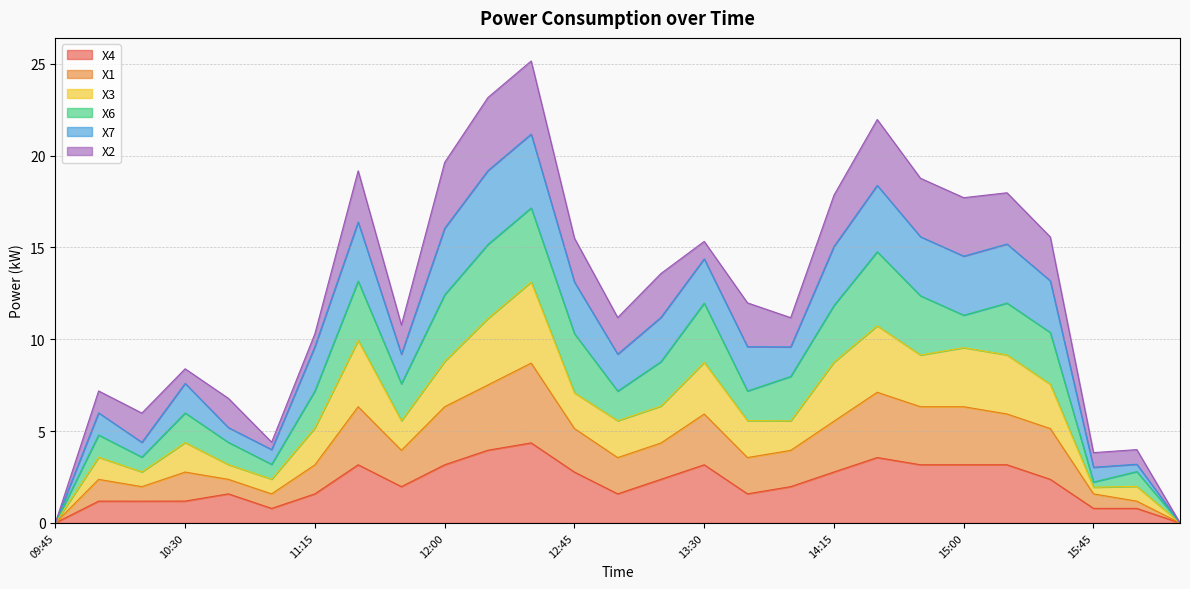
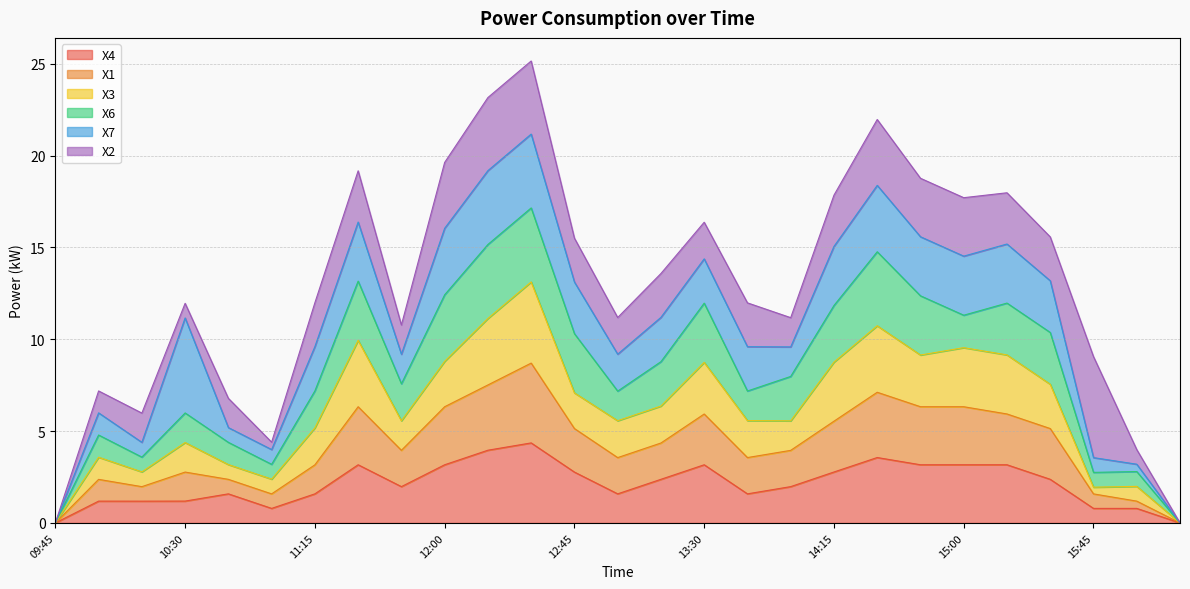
X7, 10:30: 1.6 -> 5.2
X2, 11:15: 0.7 -> 2.4
X2, 13:30: 0.9 -> 2.0
X6, 15:45: 0.3 -> 0.8
X2, 15:45: 0.8 -> 5.5
